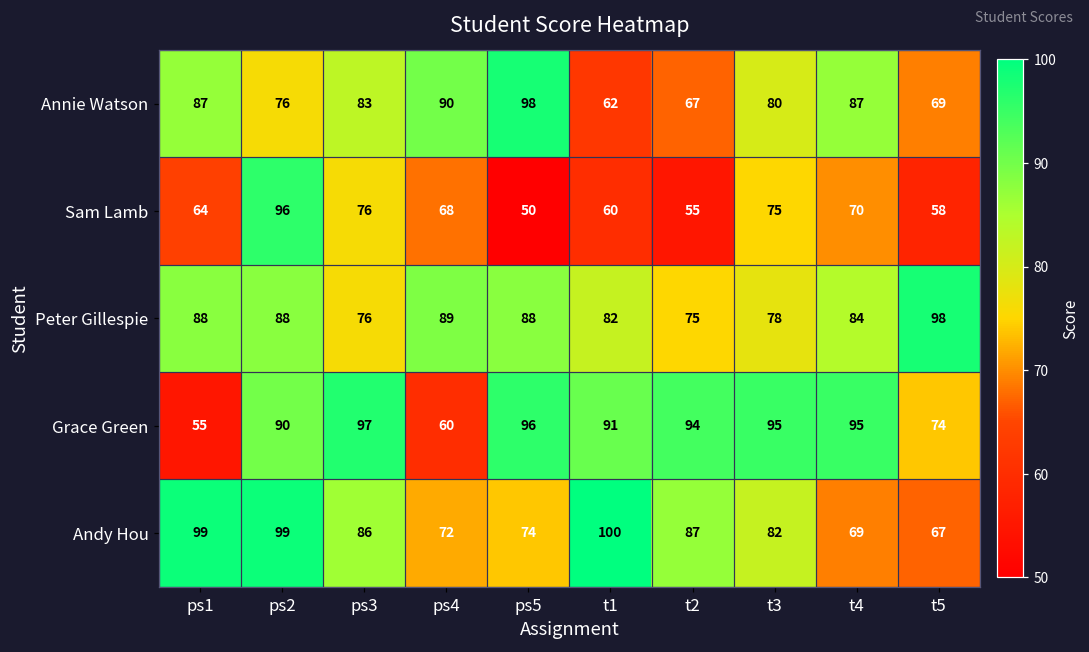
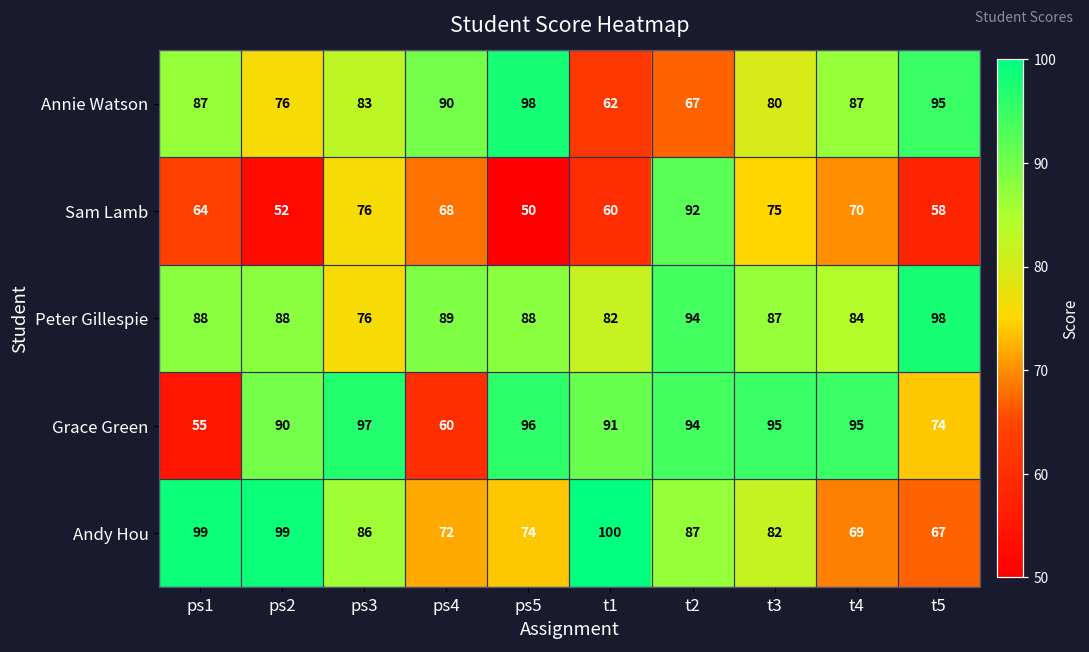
Annie Watson, t5: 69 -> 95
Sam Lamb, ps2: 96 -> 52
Sam Lamb, t2: 55 -> 92
Peter Gillespie, t2: 75 -> 94
Peter Gillespie, t3: 78 -> 87
